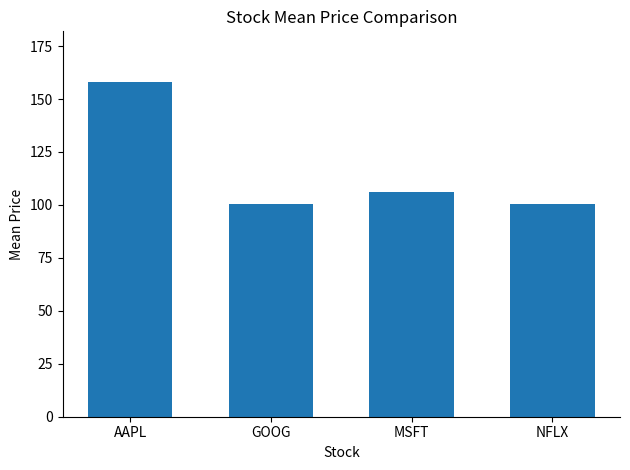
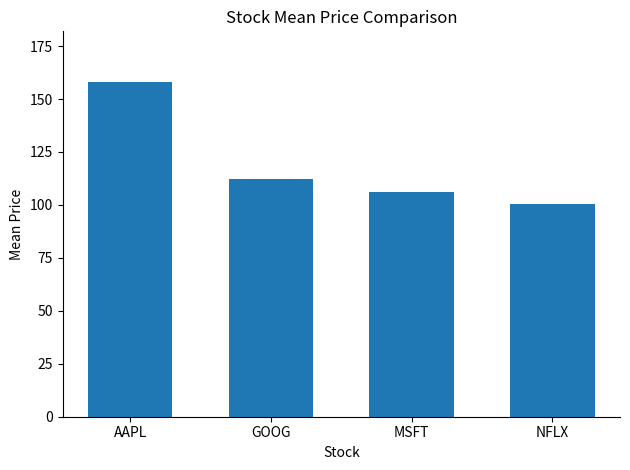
GOOG: 101 -> 112
